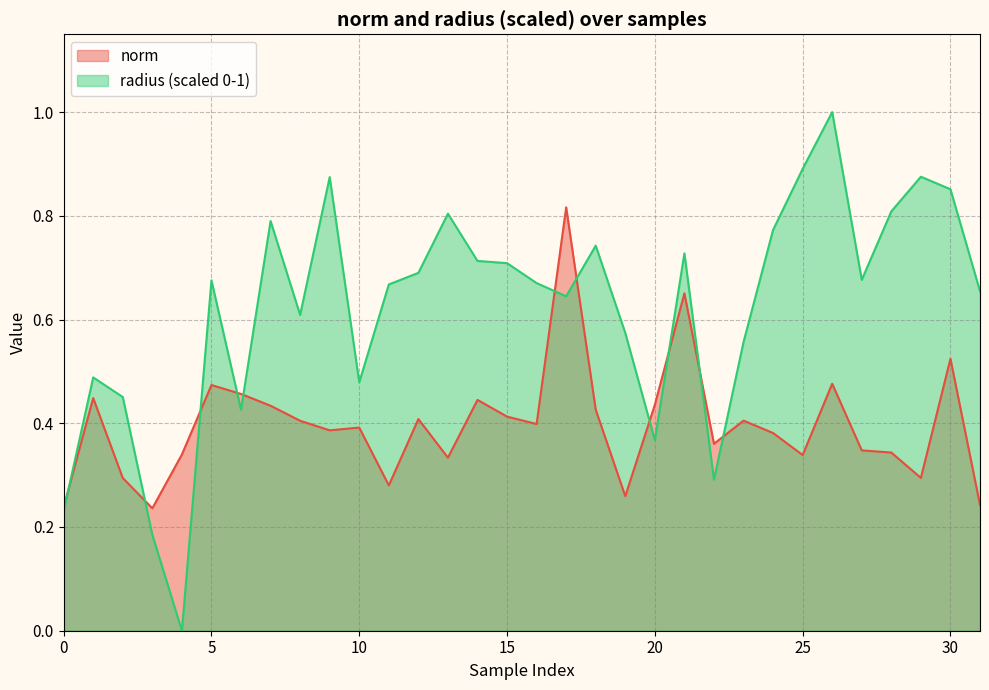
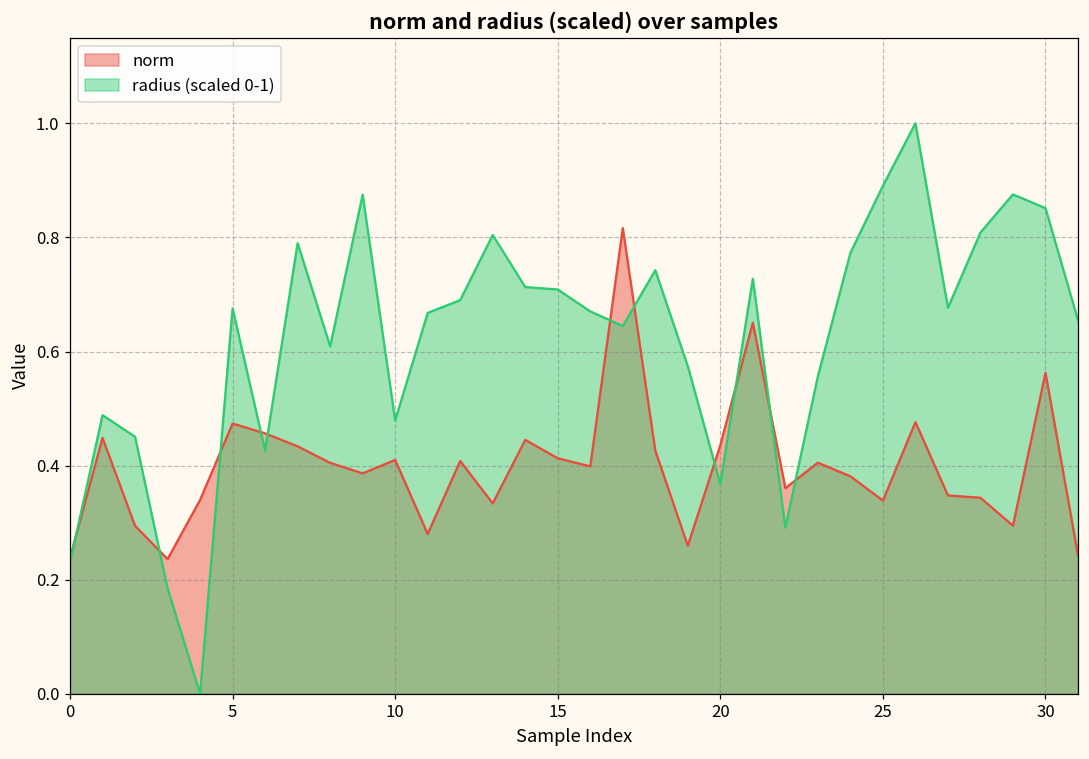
norm, 10: 0.39 -> 0.41
norm, 30: 0.52 -> 0.56
